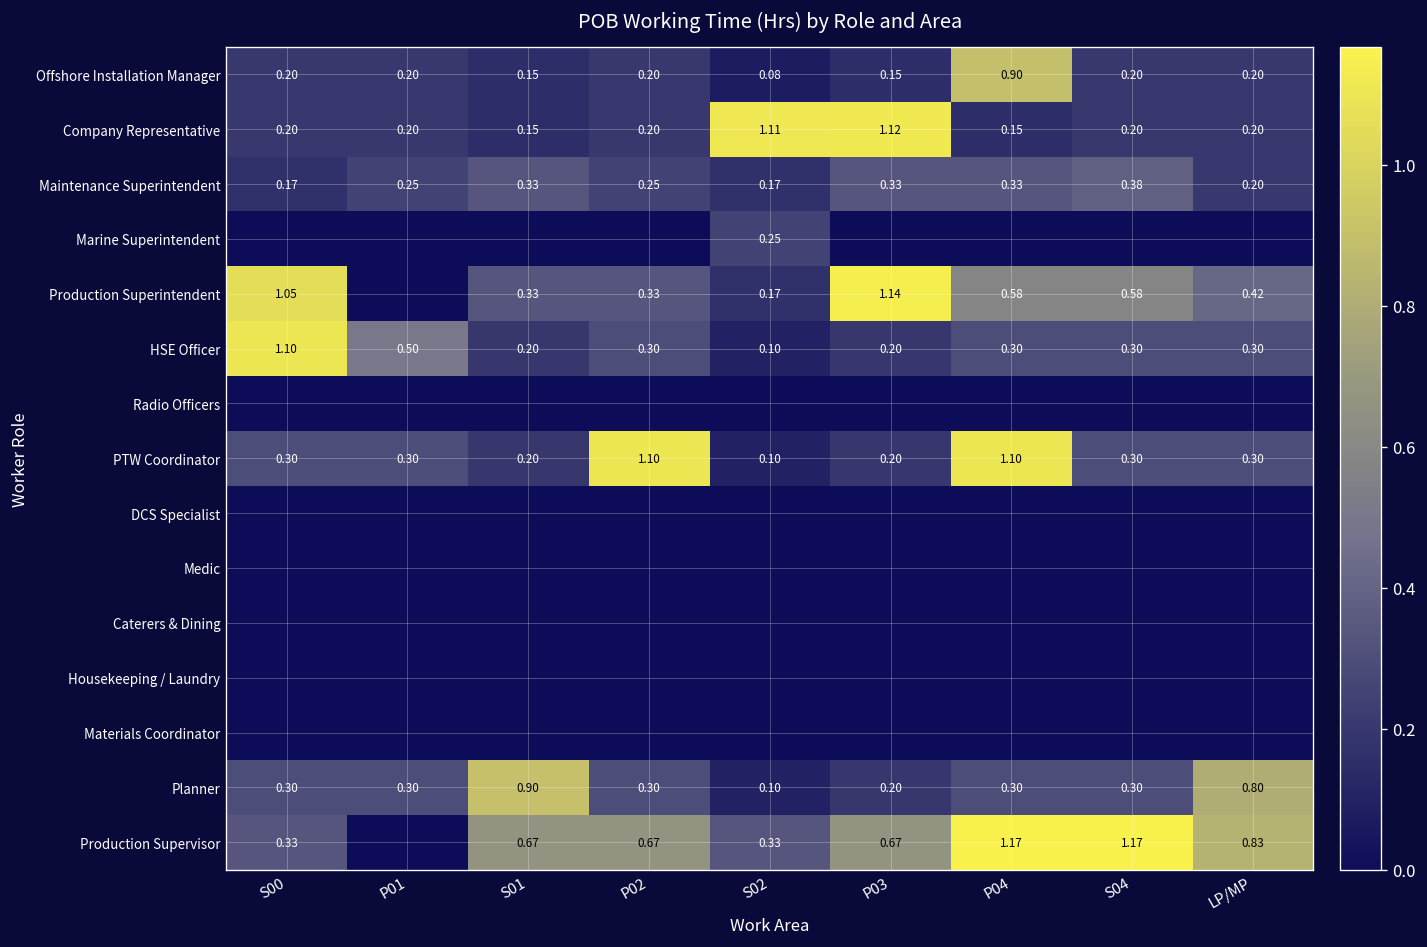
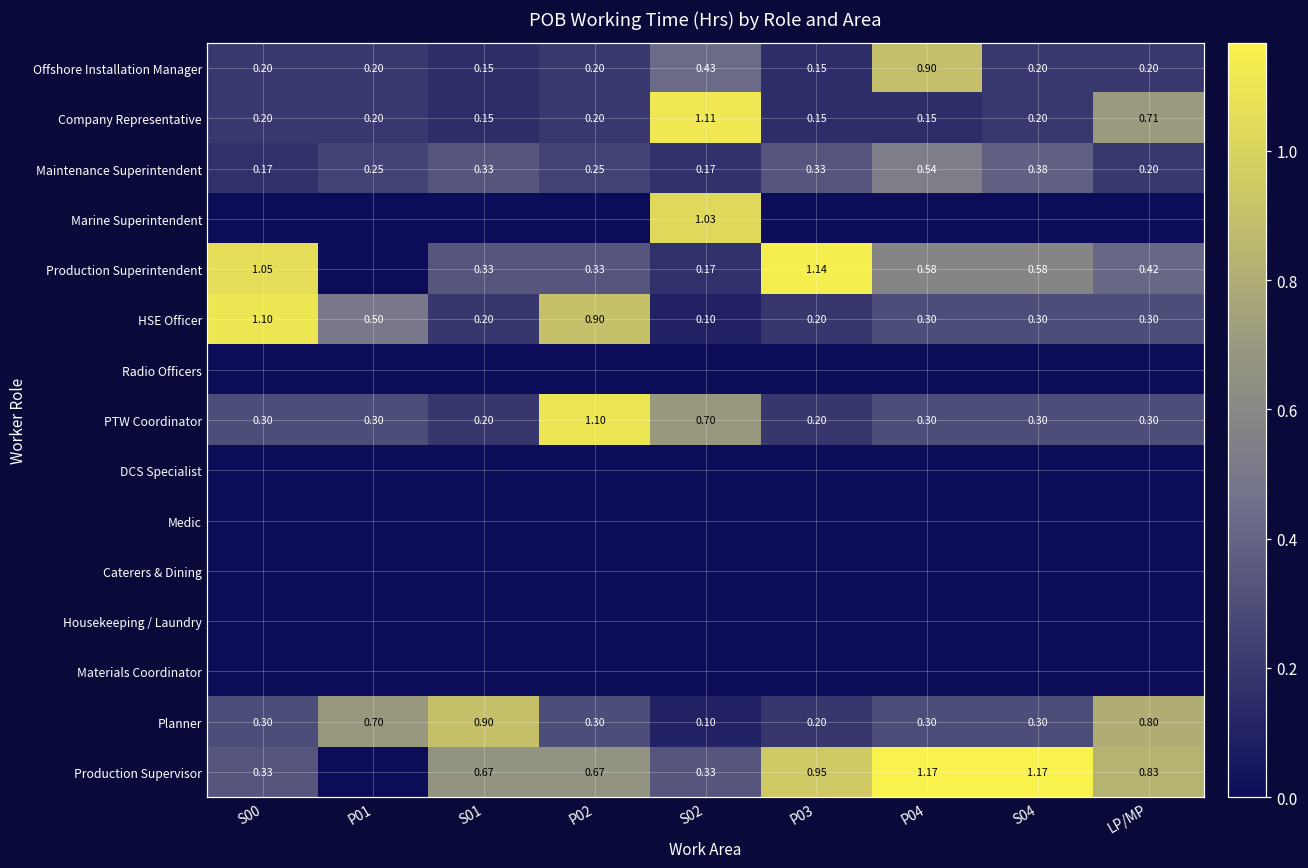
Offshore Installation Manager, S02: 0.08 -> 0.43
Company Representative, P03: 1.12 -> 0.15
Company Representative, LP/MP: 0.20 -> 0.71
Maintenance Superintendent, P04: 0.33 -> 0.54
Marine Superintendent, S02: 0.25 -> 1.03
HSE Officer, P02: 0.30 -> 0.90
PTW Coordinator, S02: 0.10 -> 0.70
PTW Coordinator, P04: 1.10 -> 0.30
Planner, P01: 0.30 -> 0.70
Production Supervisor, P03: 0.67 -> 0.95
